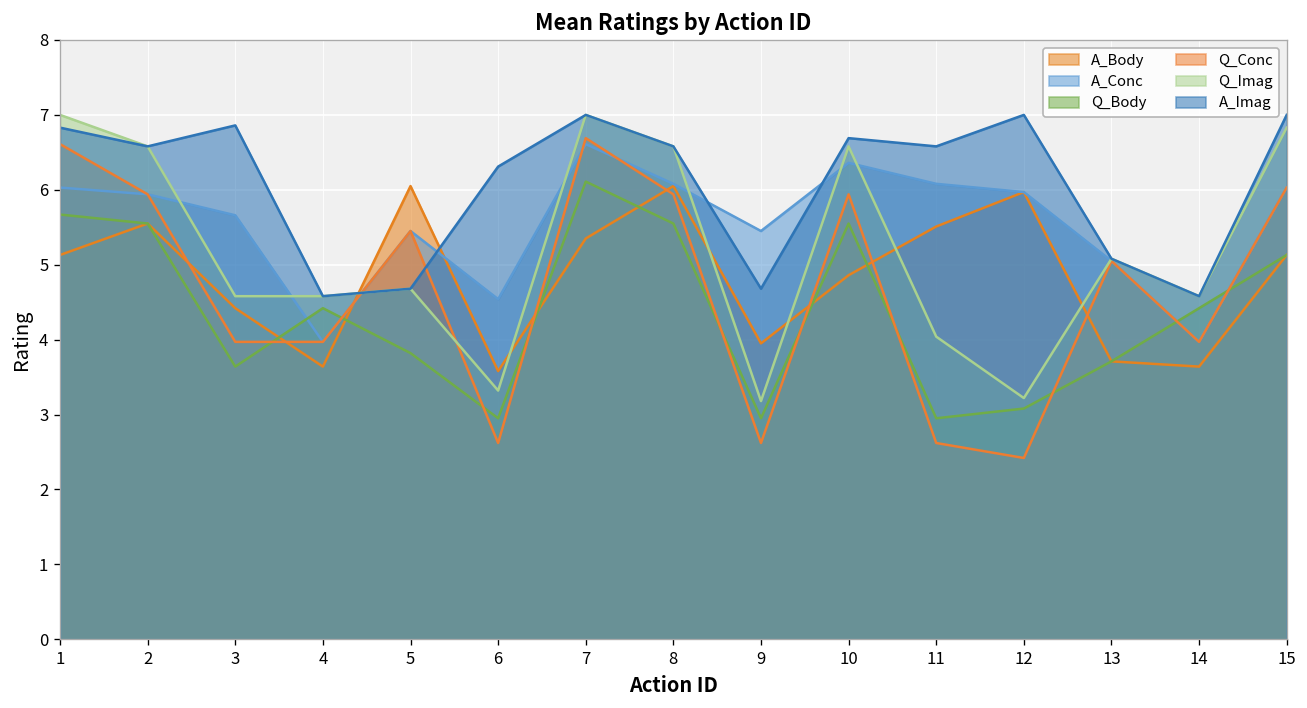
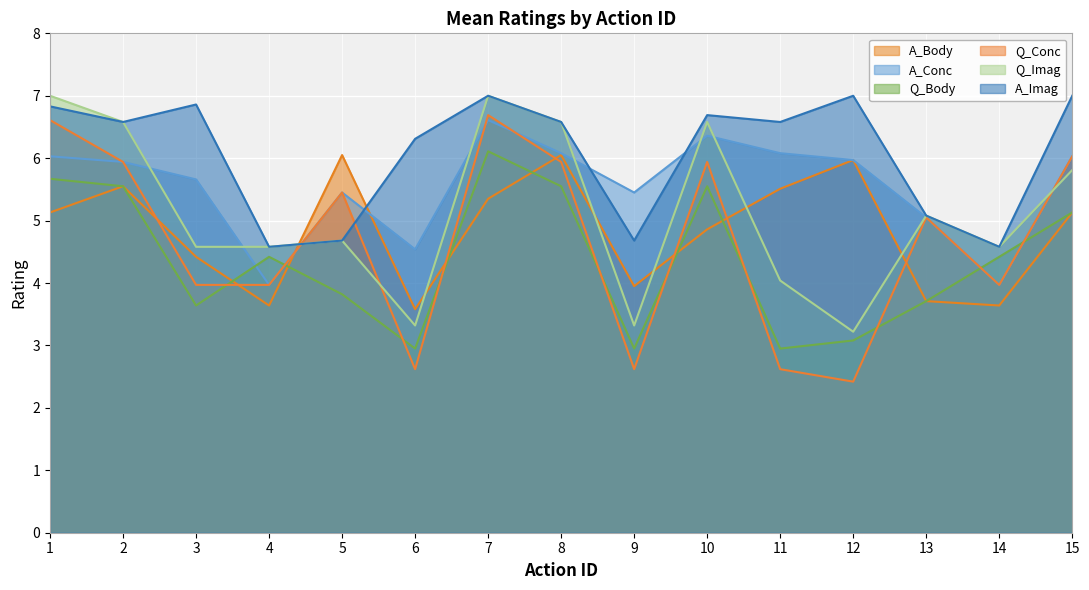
Q_Imag, 9: 3.2 -> 3.3
Q_Imag, 15: 6.8 -> 5.8
